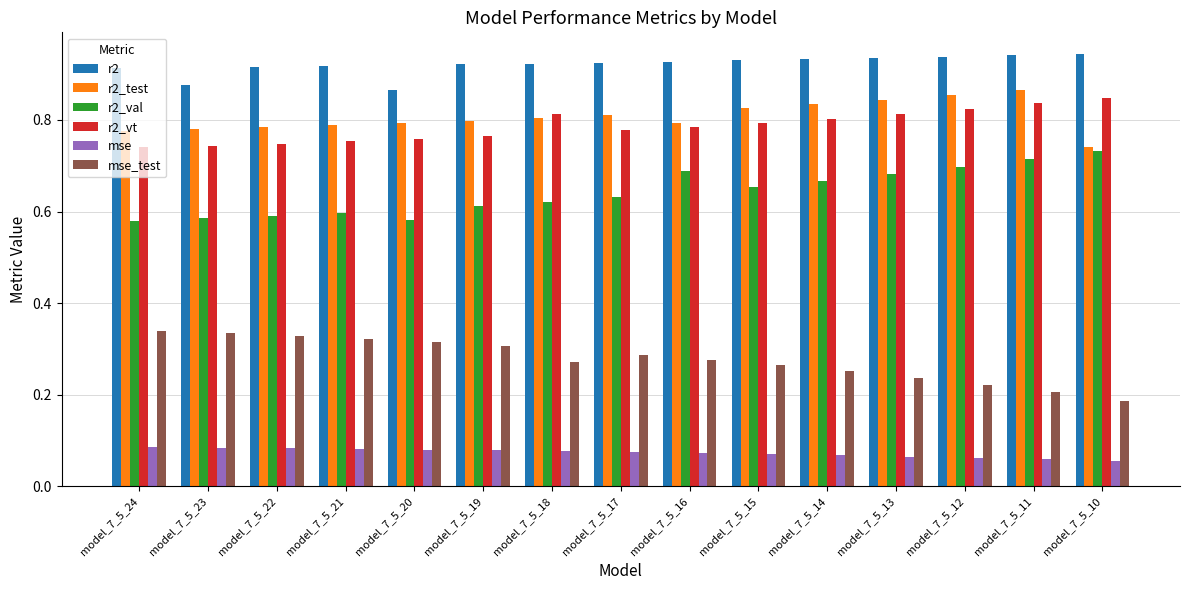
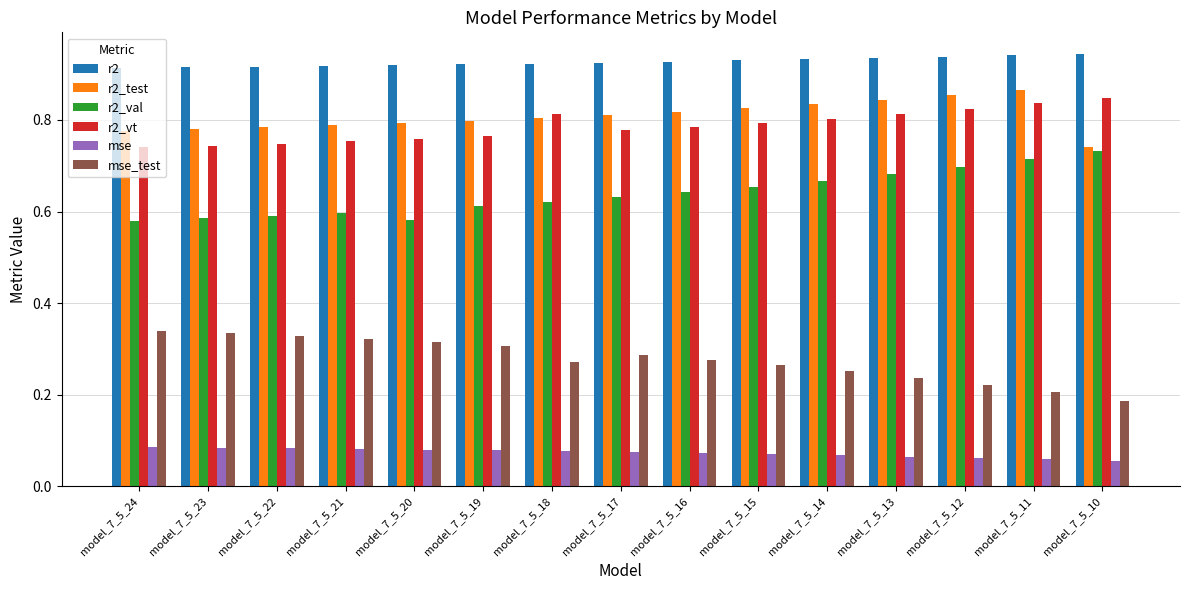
r2, model_7_5_23: 0.88 -> 0.92
r2, model_7_5_20: 0.87 -> 0.92
r2_test, model_7_5_16: 0.79 -> 0.82
r2_val, model_7_5_16: 0.69 -> 0.64
